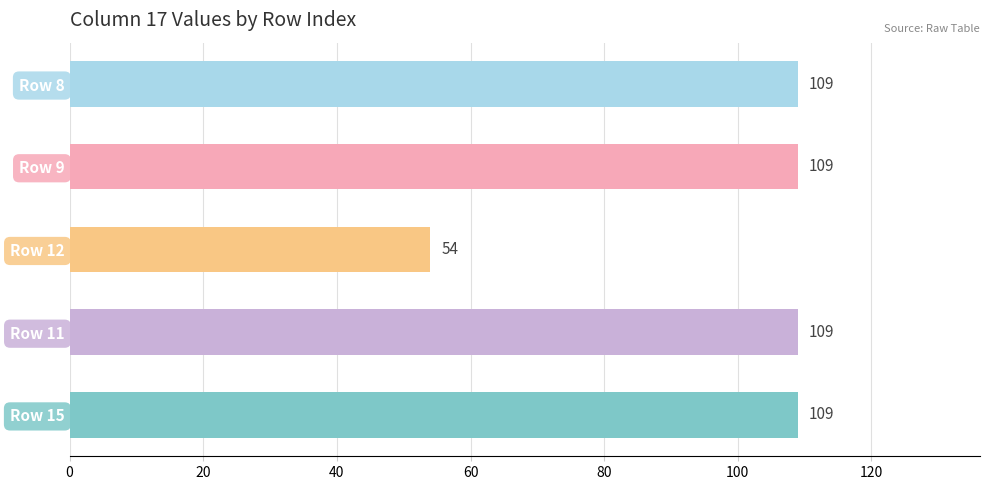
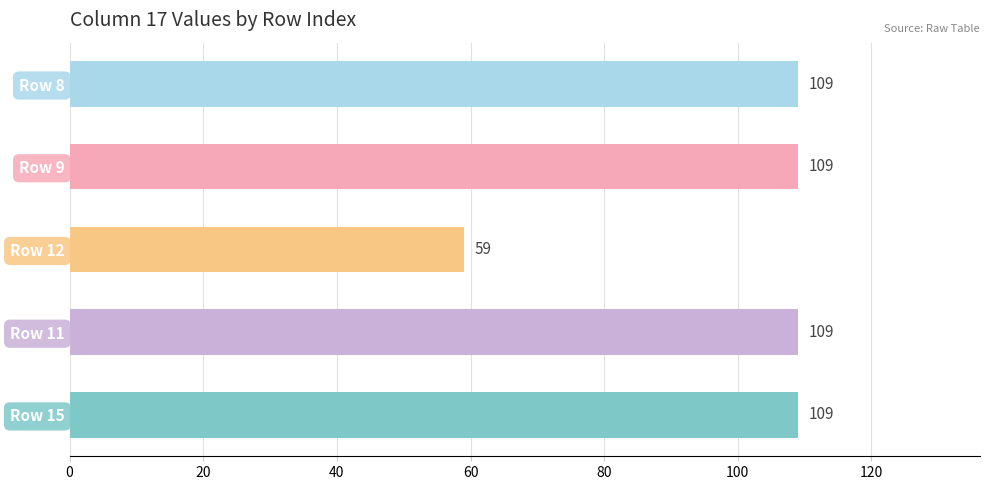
Row 12: 54 -> 59
